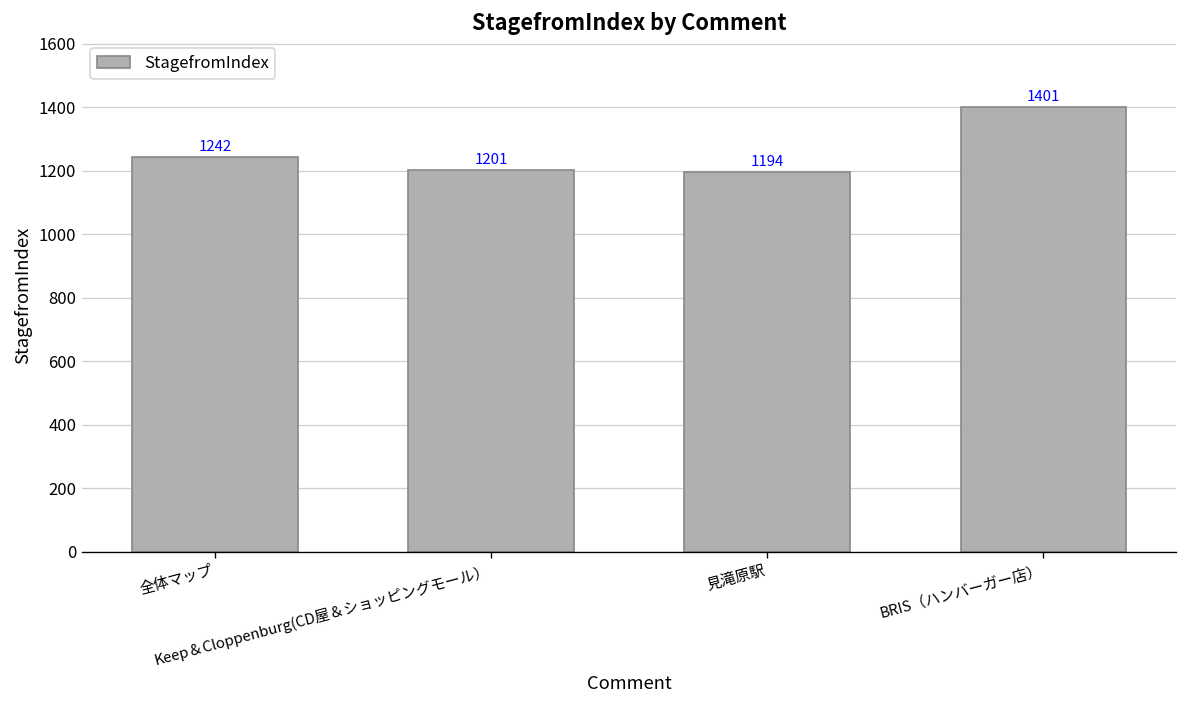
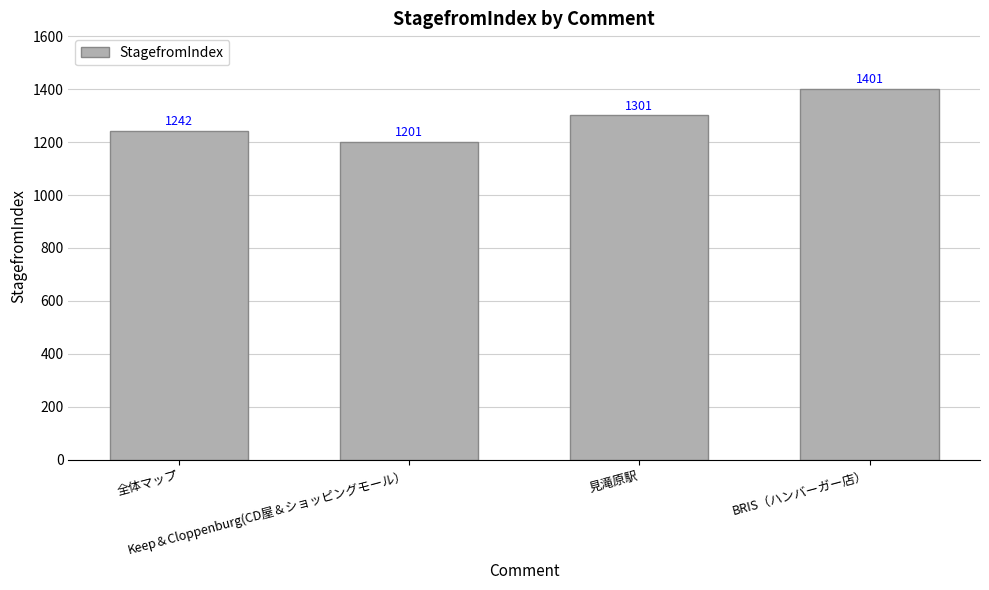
見滝原駅: 1194 -> 1301
